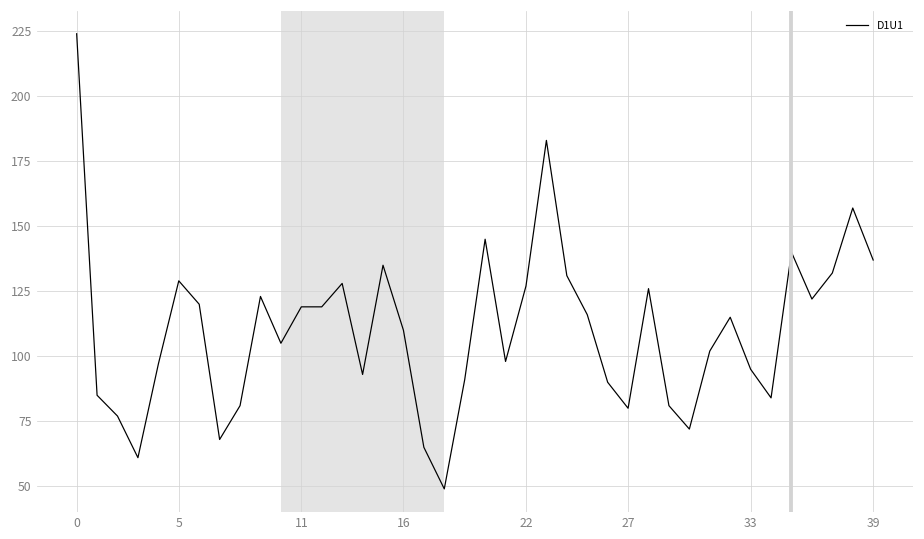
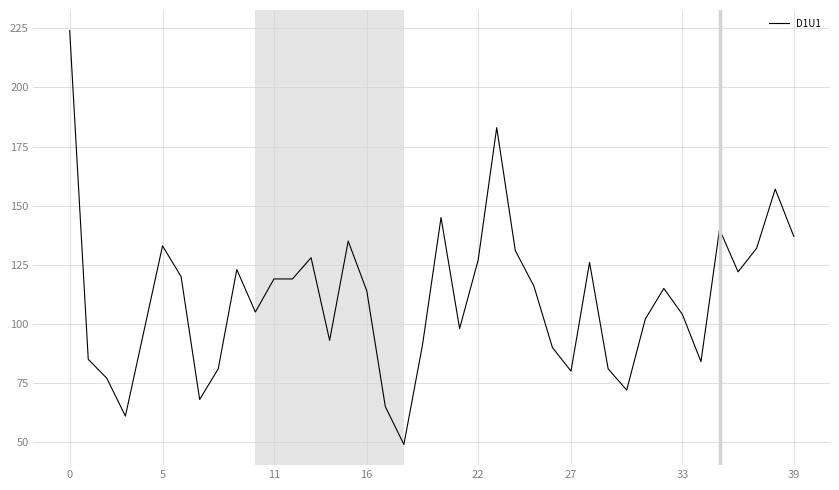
5: 129 -> 133
16: 110 -> 114
33: 95 -> 104
